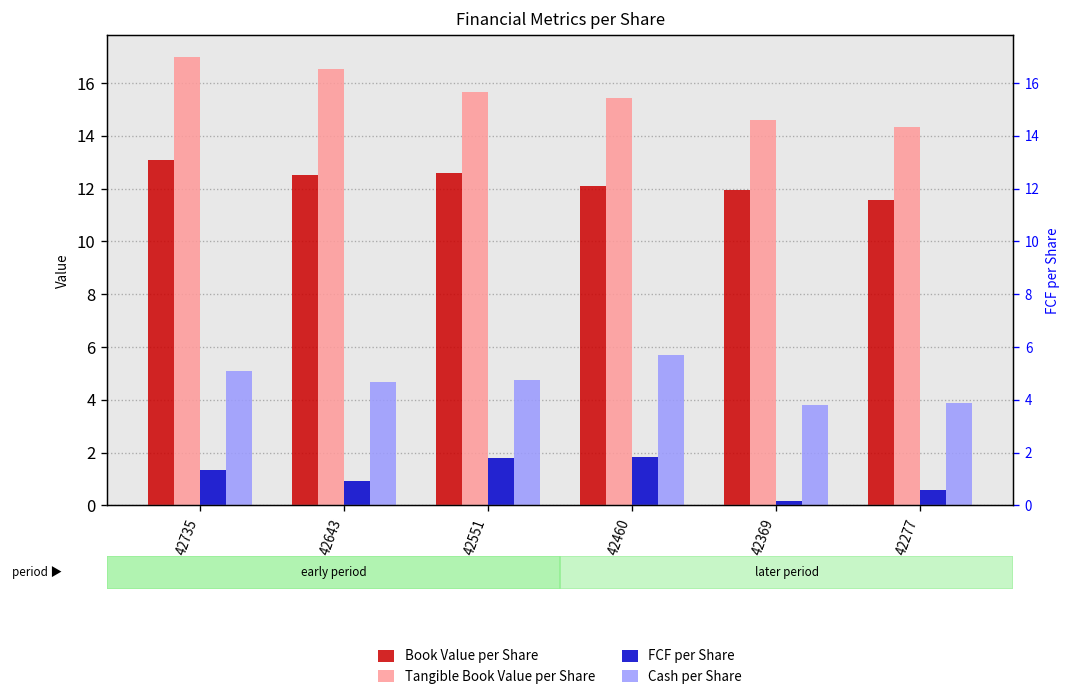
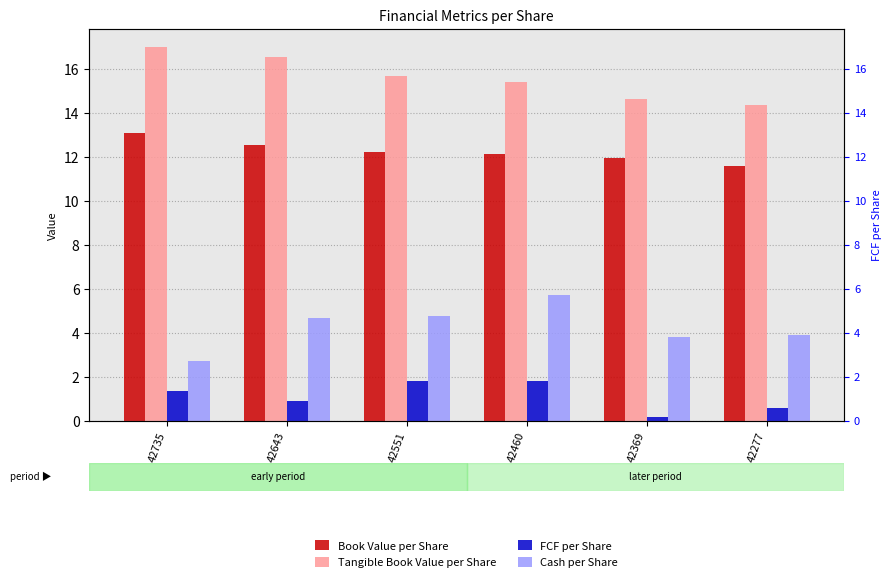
Cash per Share, 42735: 5.1 -> 2.7
Book Value per Share, 42551: 12.6 -> 12.2
